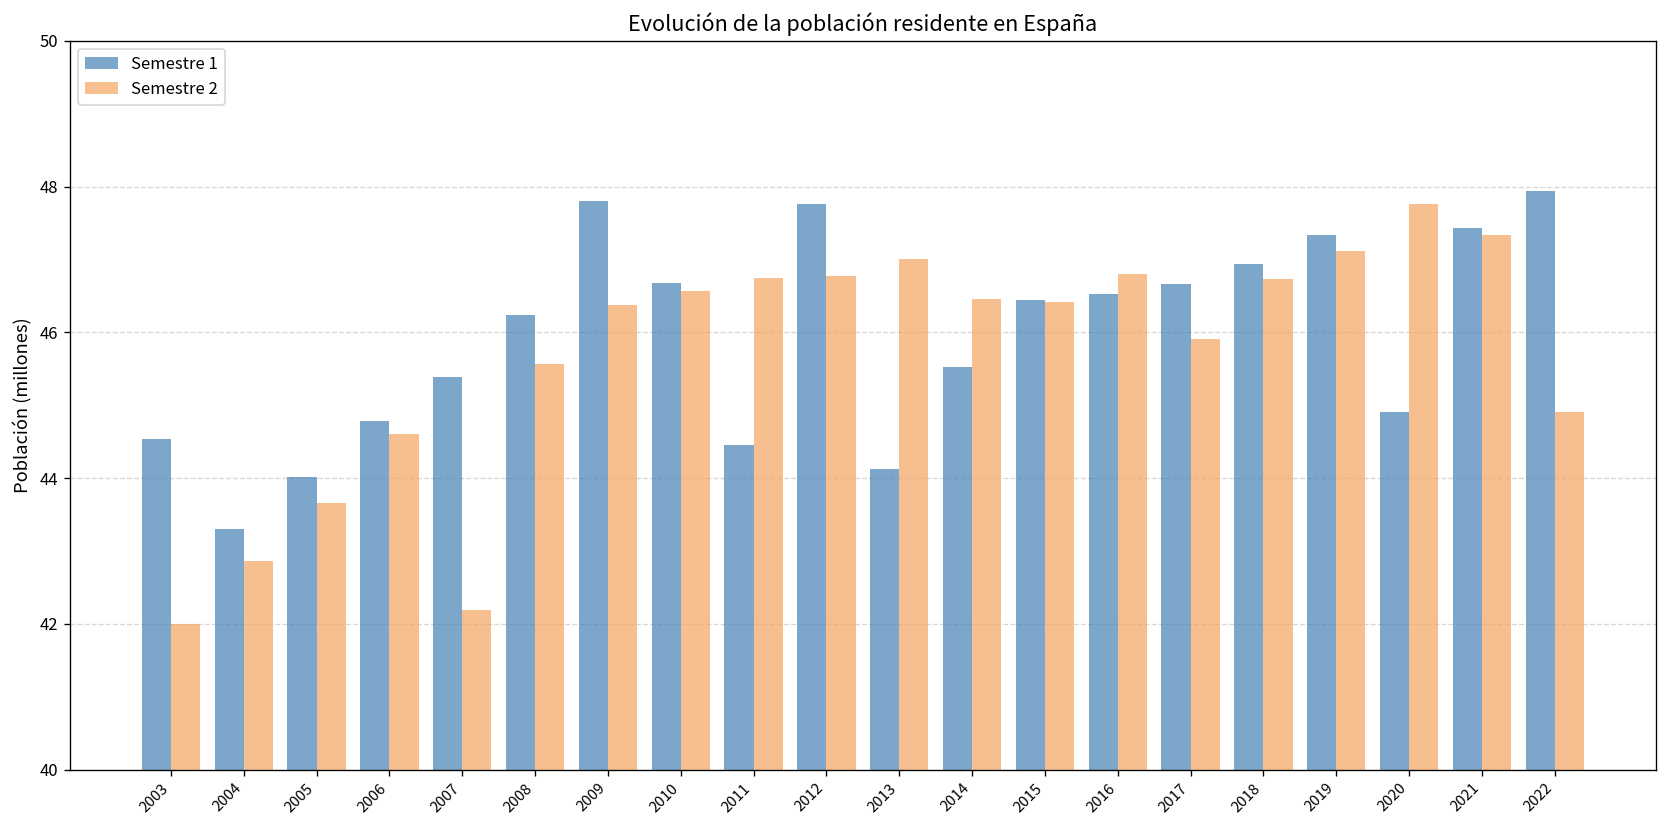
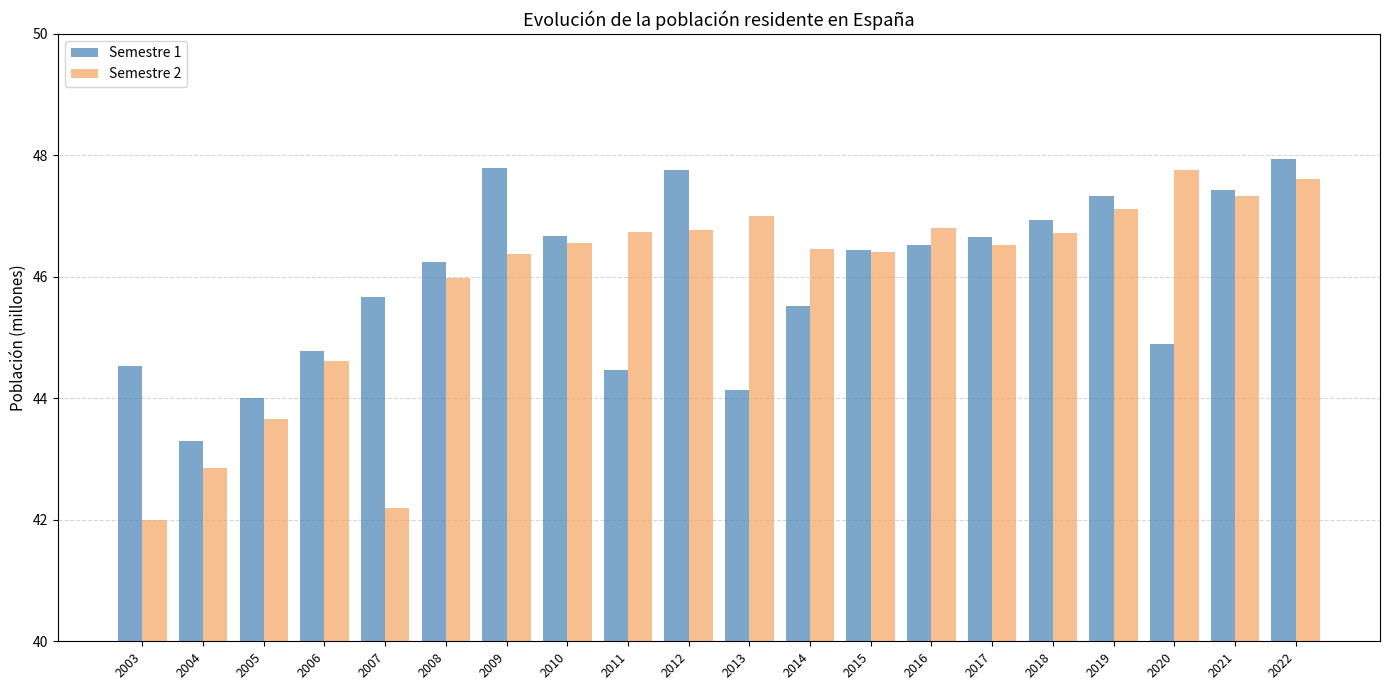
Semestre 1, 2007: 45.4 -> 45.7
Semestre 2, 2008: 45.6 -> 46.0
Semestre 2, 2017: 45.9 -> 46.5
Semestre 2, 2022: 44.9 -> 47.6
